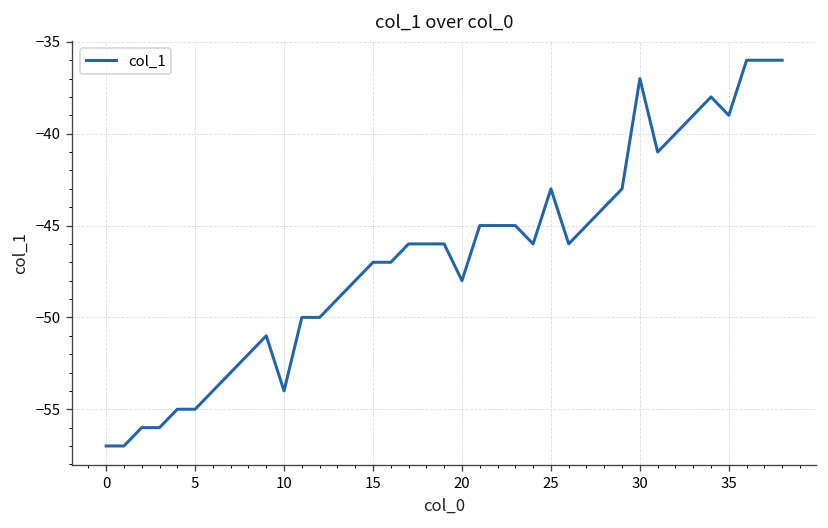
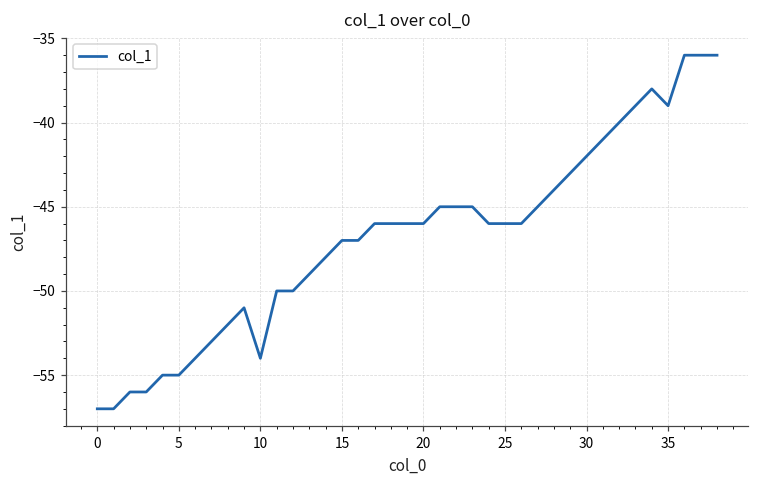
20: -48 -> -46
25: -43 -> -46
30: -37 -> -42
